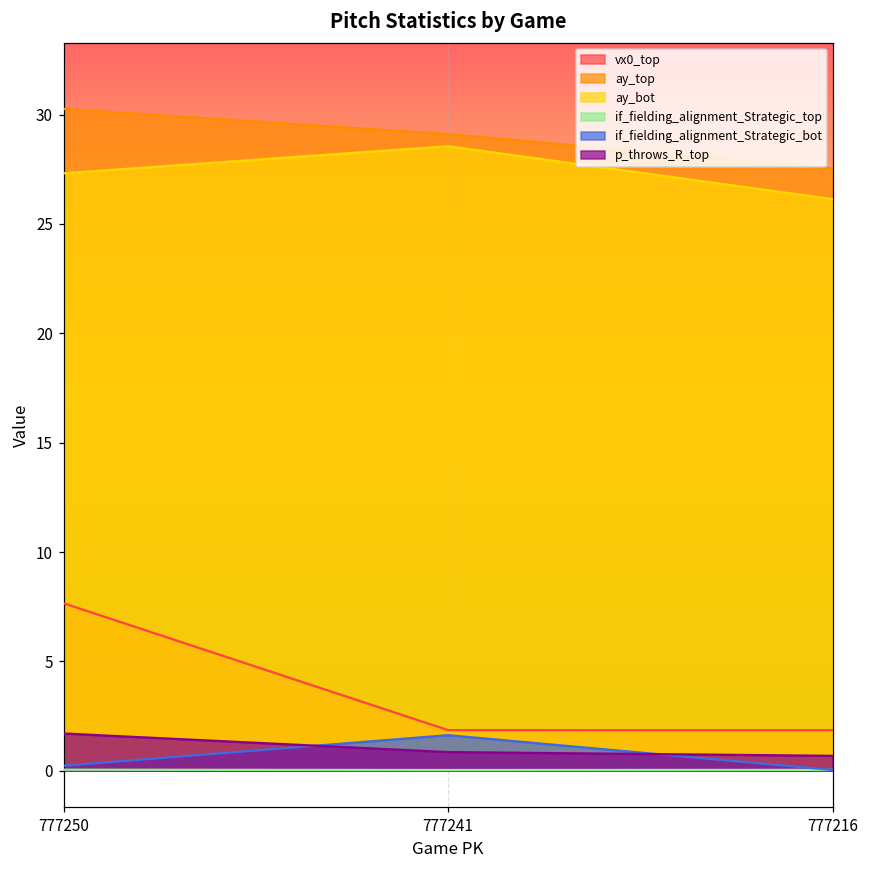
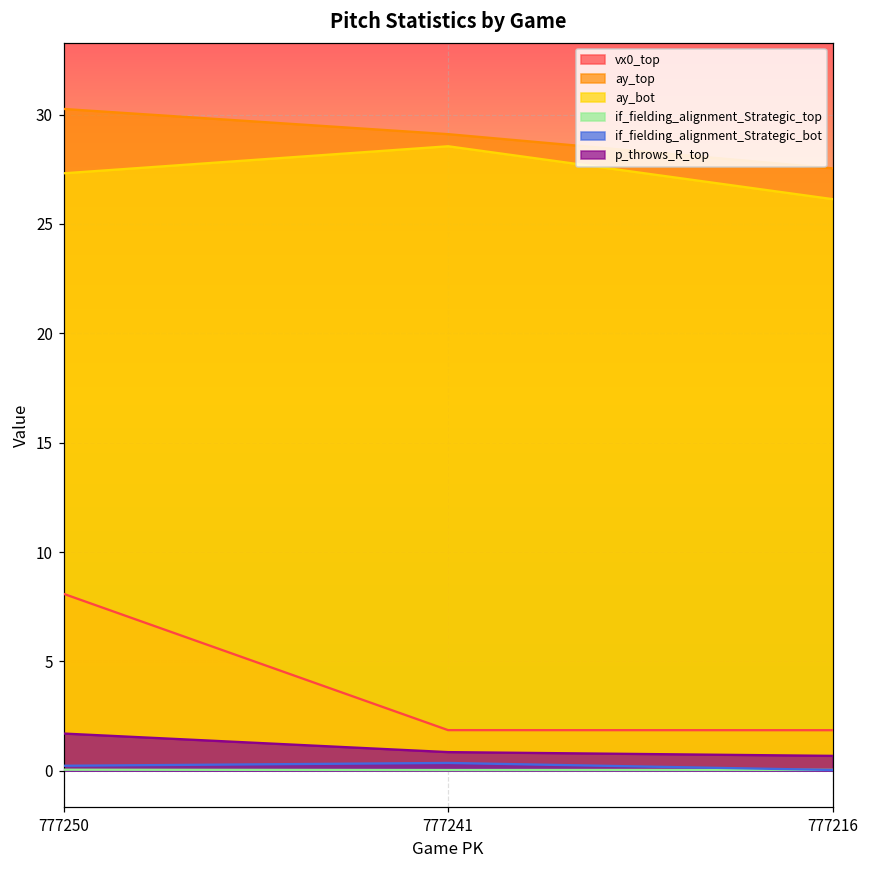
vx0_top, 777250: 7.7 -> 8.1
if_fielding_alignment_Strategic_bot, 777241: 1.6 -> 0.4
